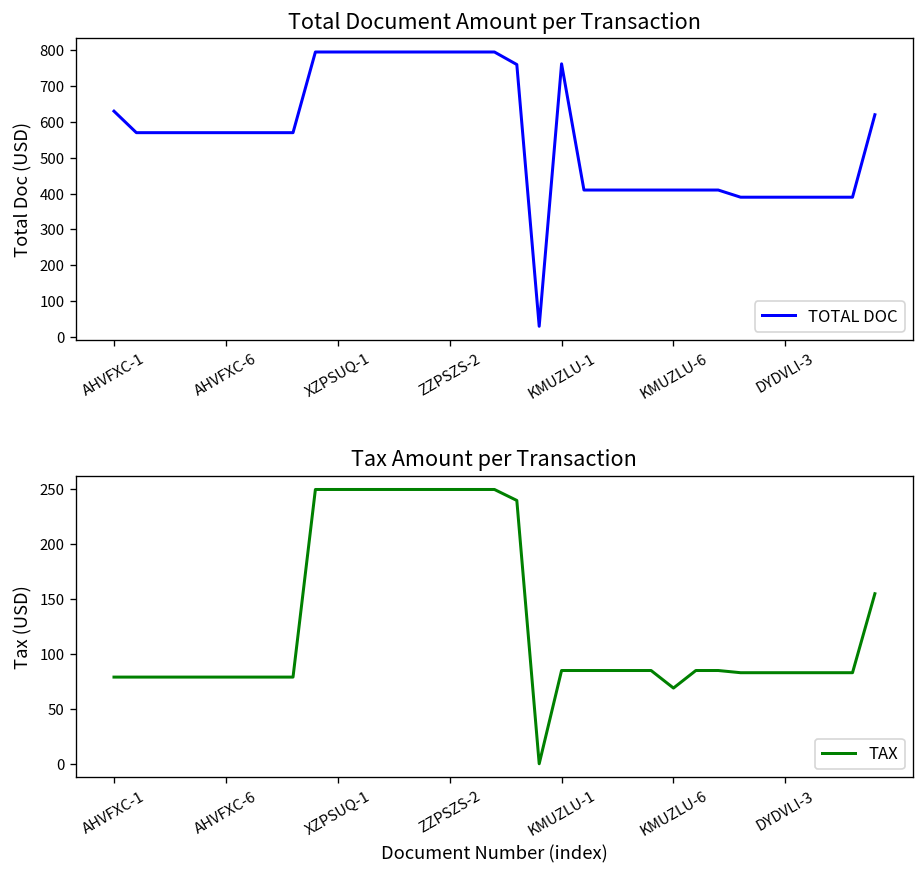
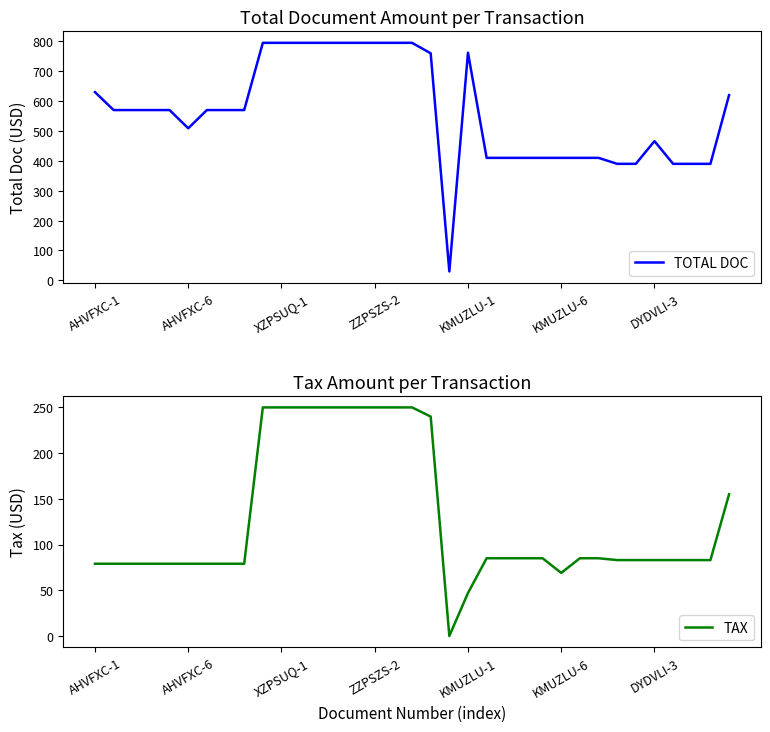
Total Document Amount per Transaction, AHVFXC-6: 570 -> 510
Total Document Amount per Transaction, DYDVLI-3: 390 -> 470
Tax Amount per Transaction, KMUZLU-1: 90 -> 50
